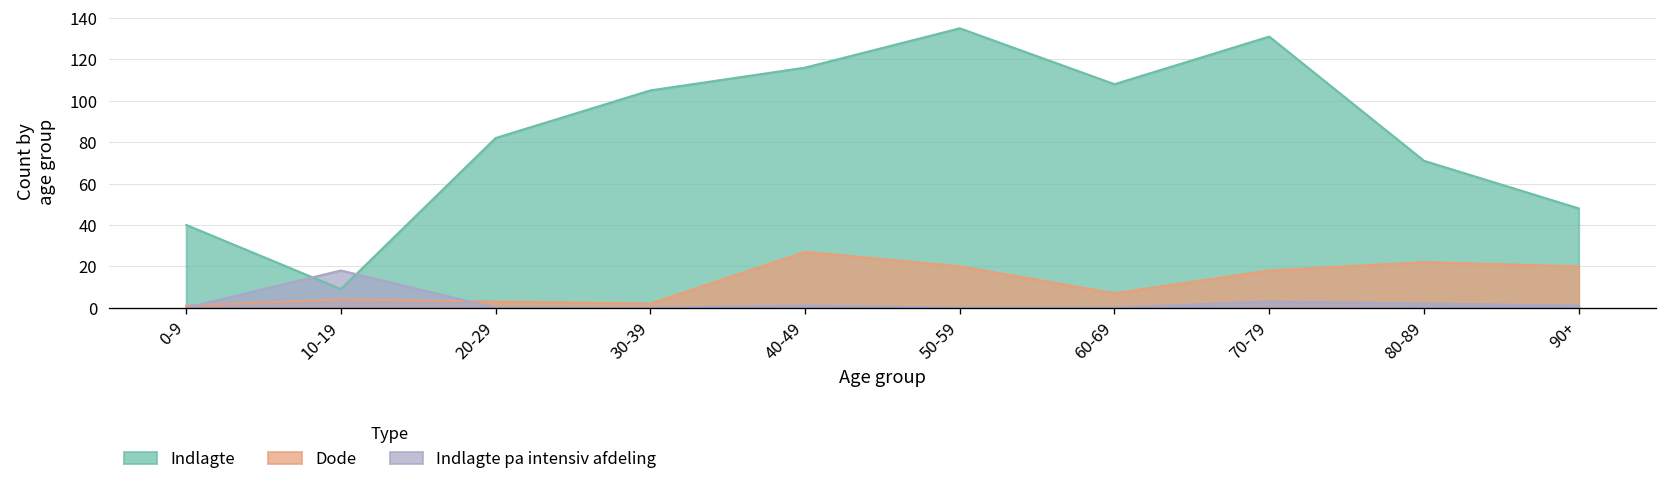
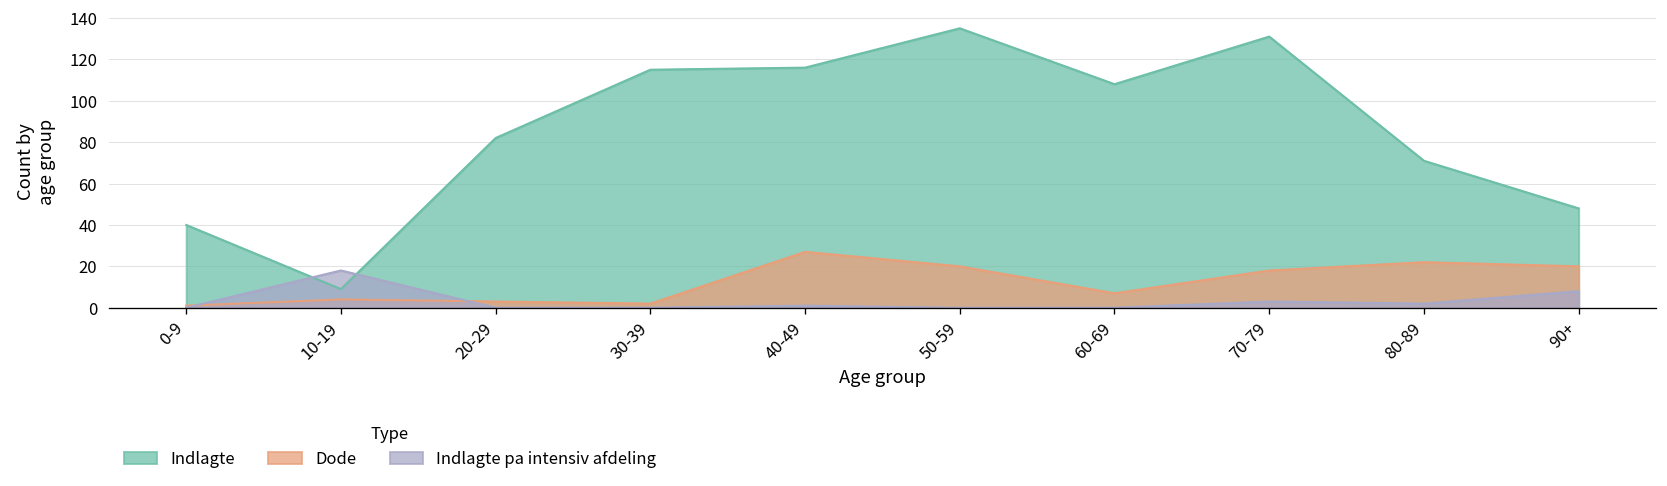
Indlagte, 30-39: 105 -> 115
Indlagte pa intensiv afdeling, 90+: 1 -> 8
